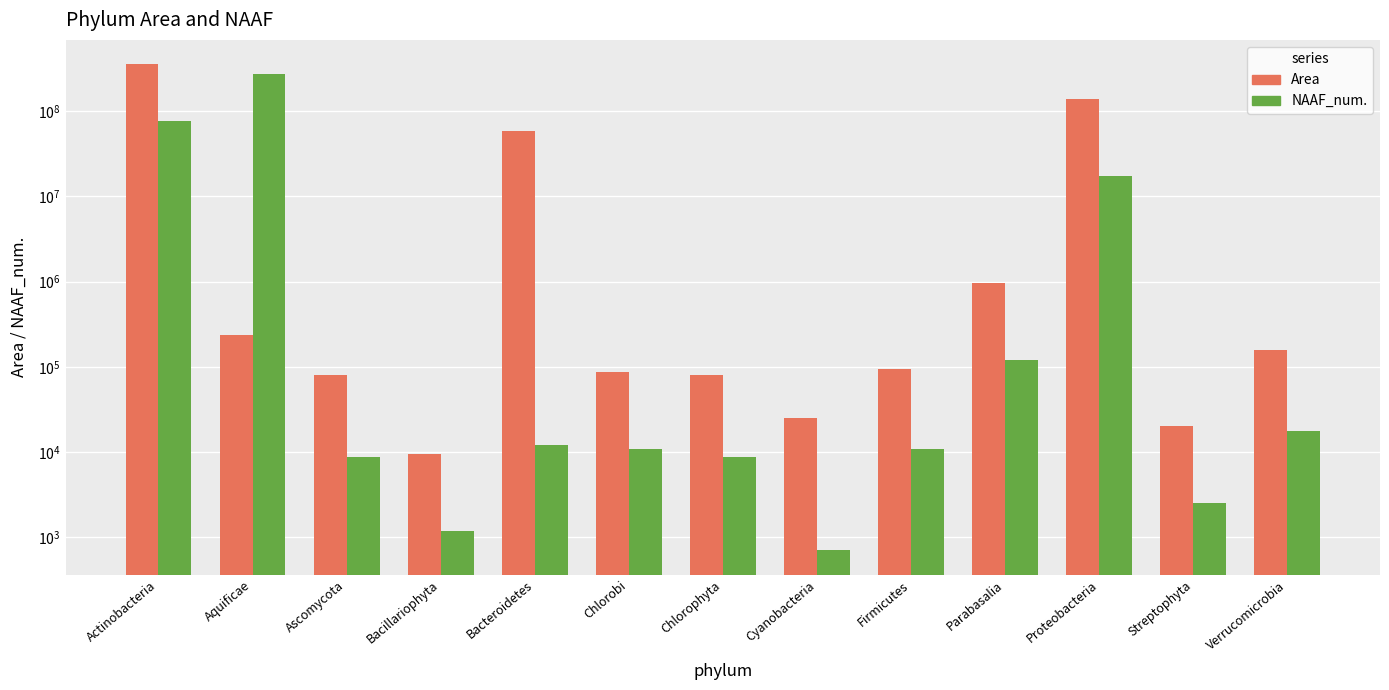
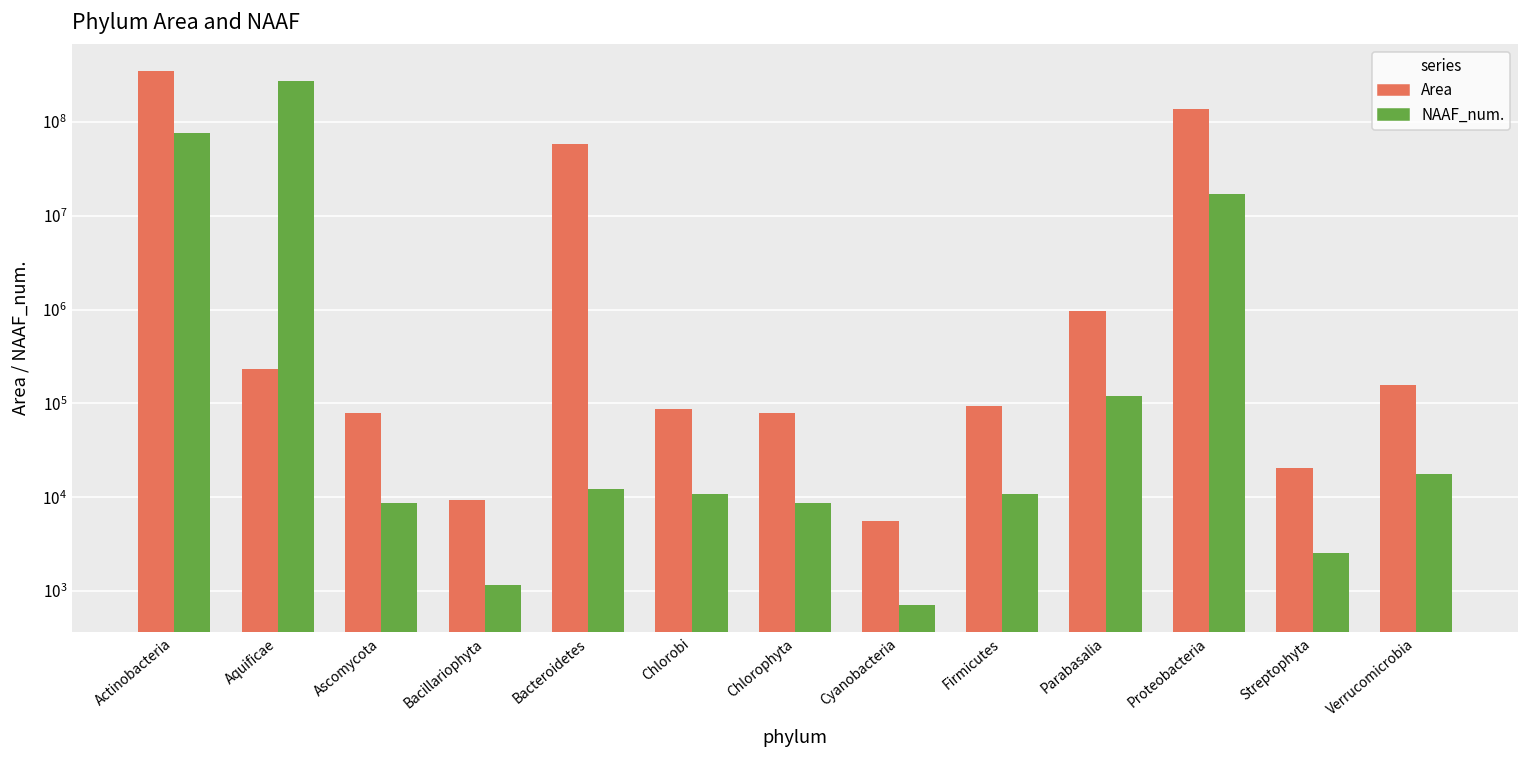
Area, Cyanobacteria: 25000 -> 6000
